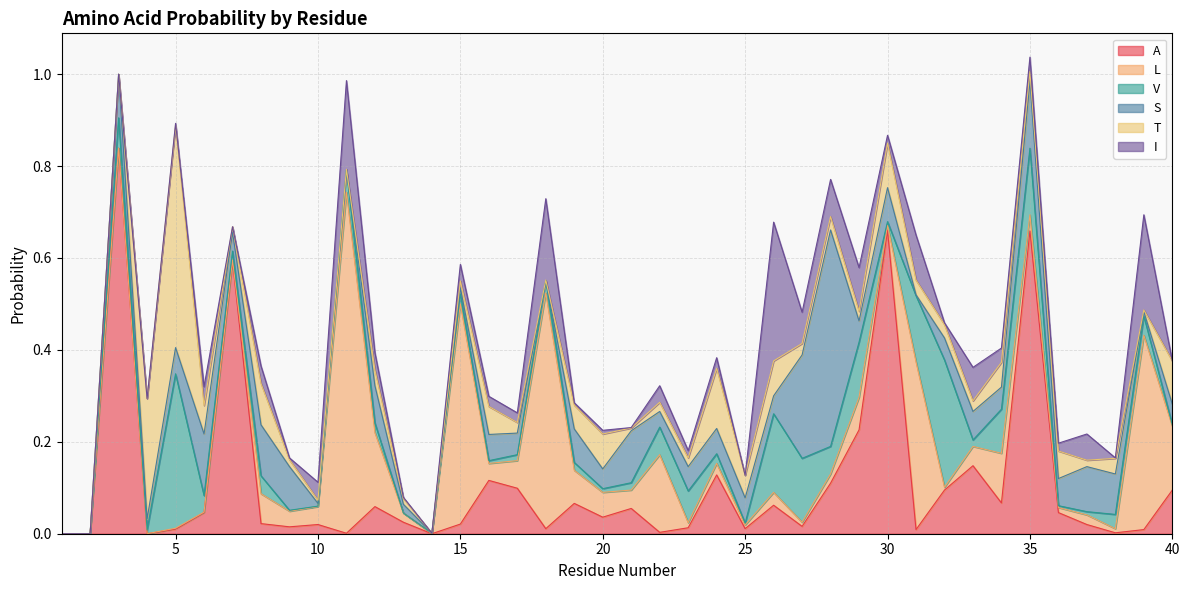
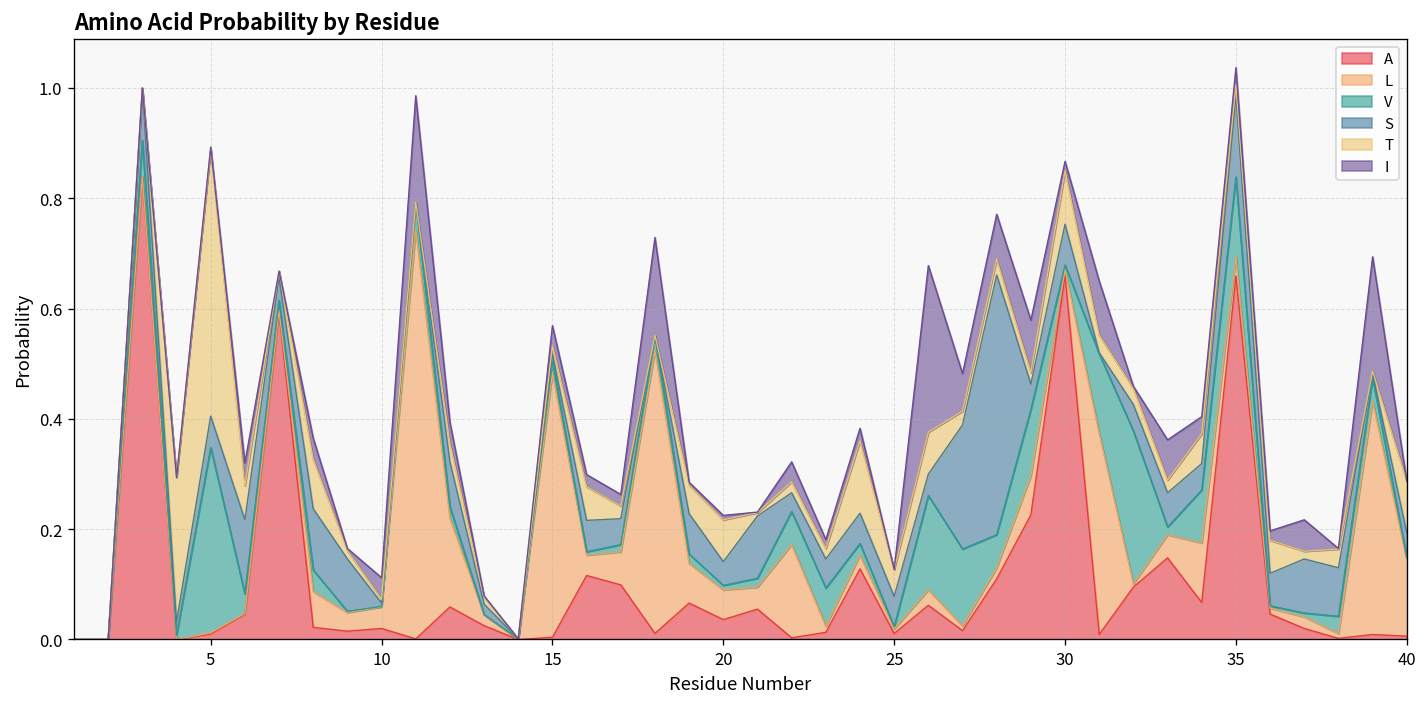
A, 15: 0.02 -> 0.00
A, 40: 0.10 -> 0.01
